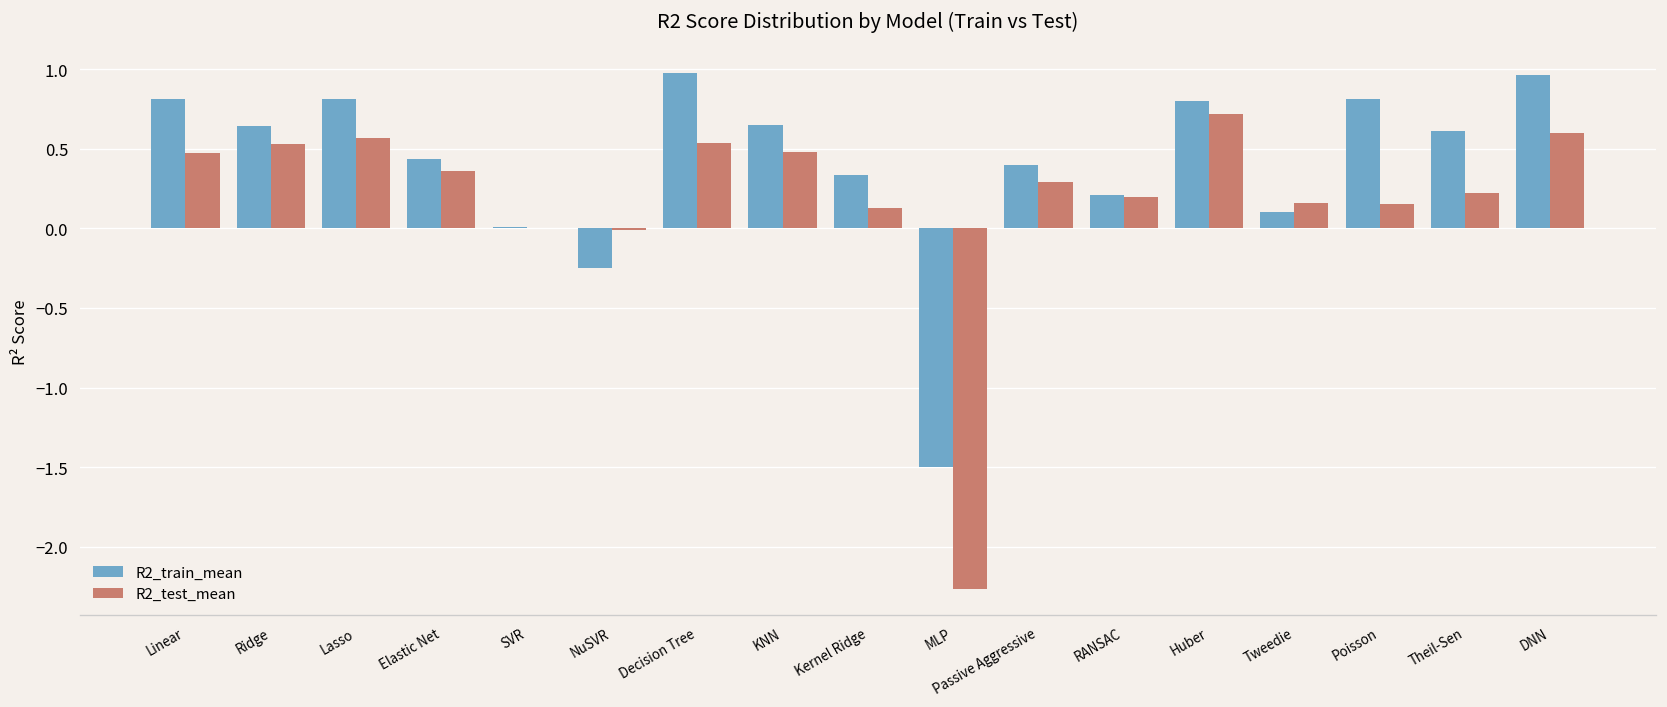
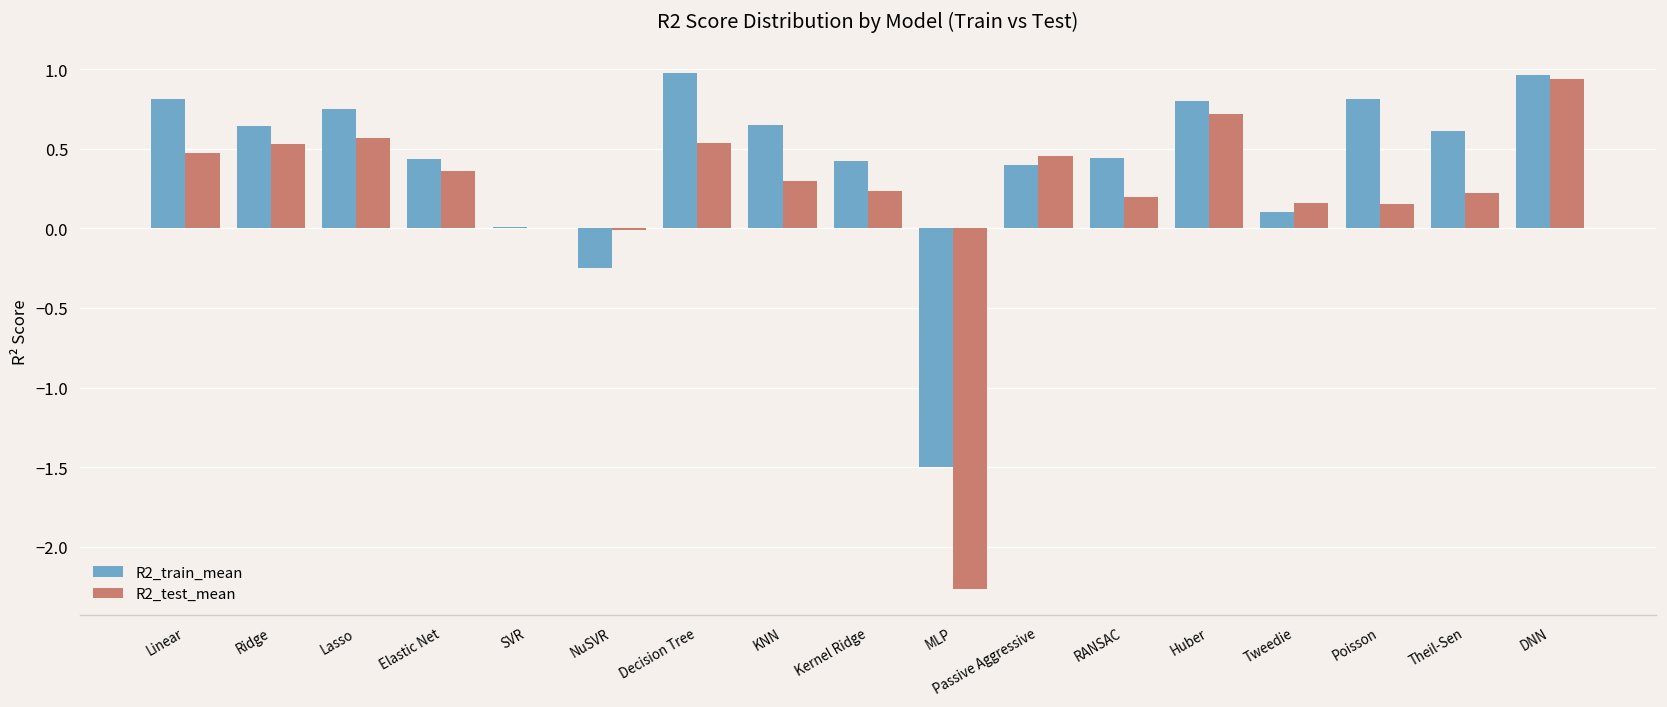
R2_train_mean, Lasso: 0.81 -> 0.75
R2_test_mean, KNN: 0.48 -> 0.30
R2_train_mean, Kernel Ridge: 0.34 -> 0.43
R2_test_mean, Kernel Ridge: 0.13 -> 0.24
R2_test_mean, Passive Aggressive: 0.29 -> 0.45
R2_train_mean, RANSAC: 0.21 -> 0.44
R2_test_mean, DNN: 0.60 -> 0.94
